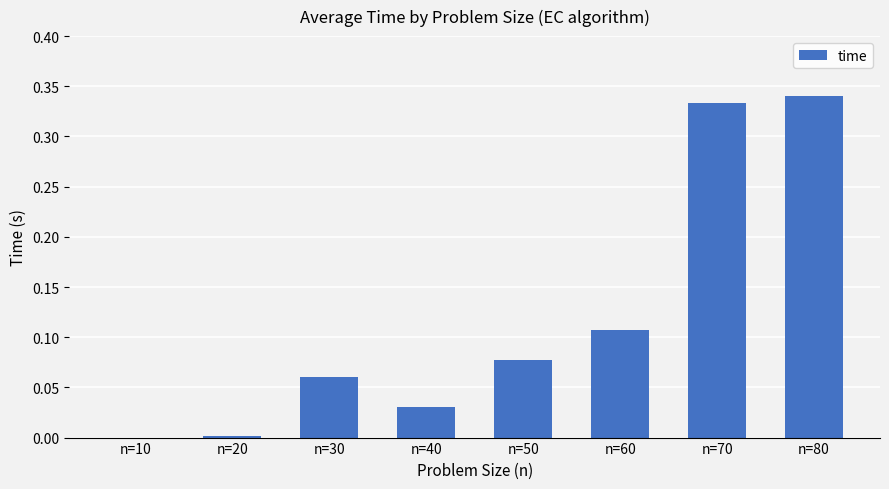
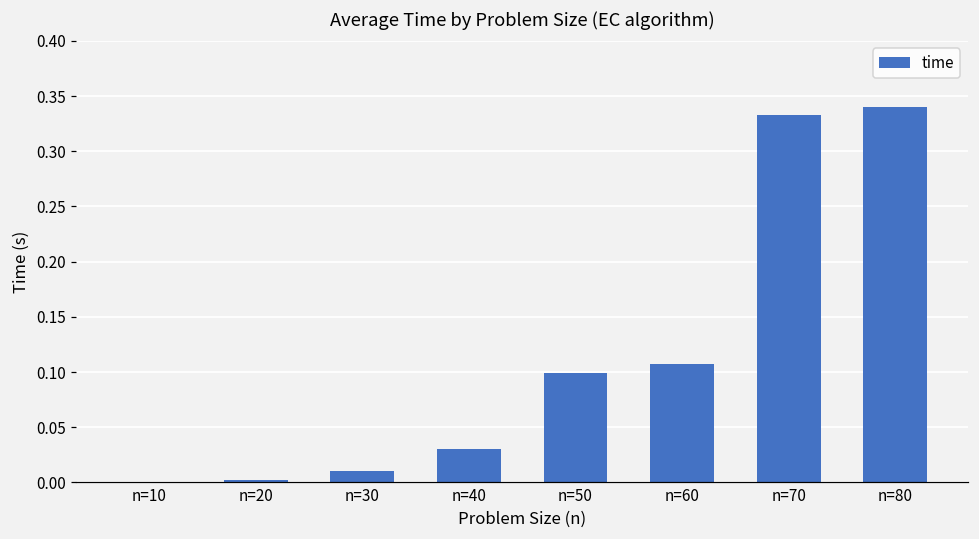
n=30: 0.06 -> 0.01
n=50: 0.077 -> 0.099
